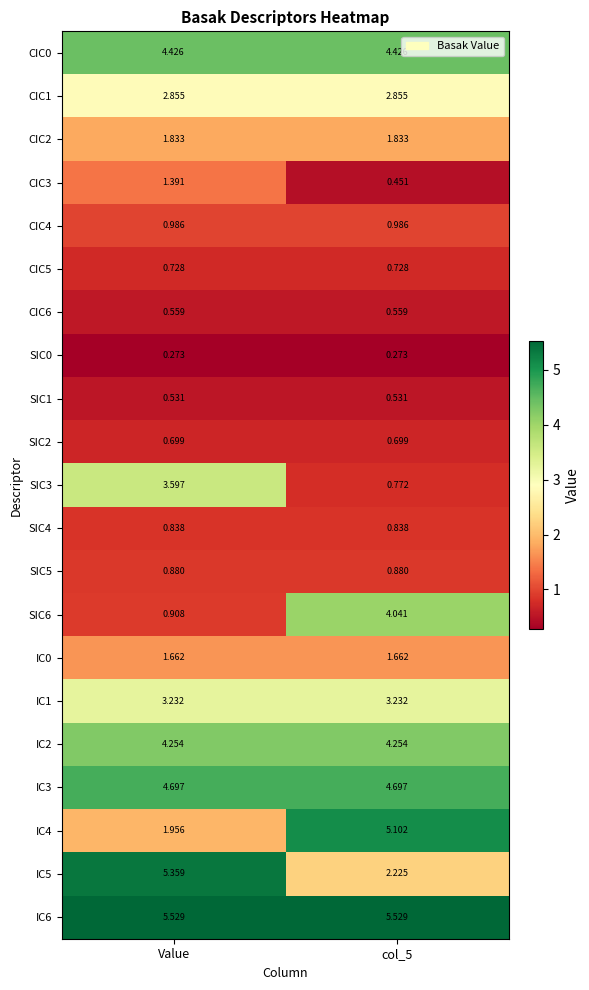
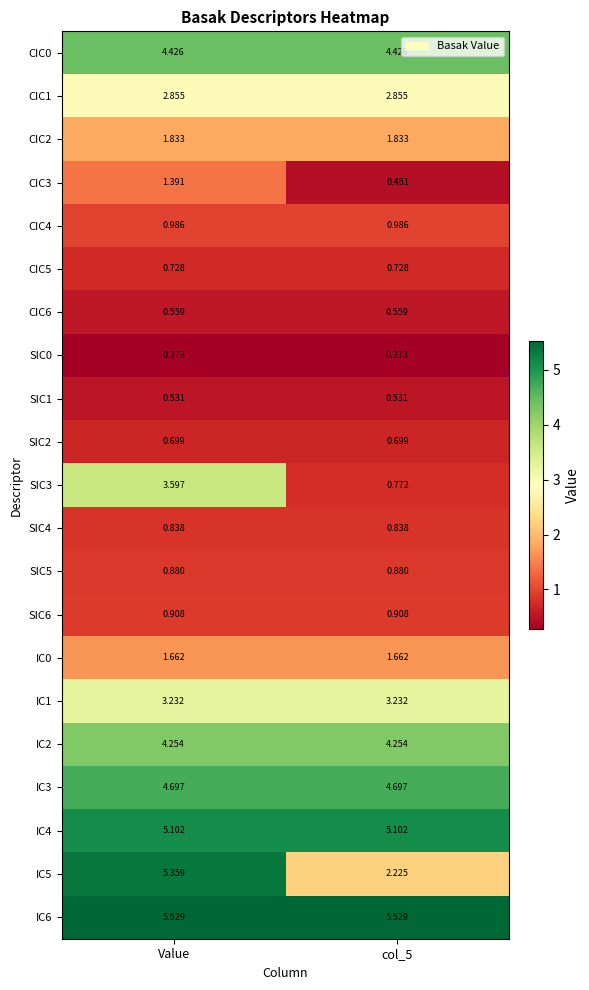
SIC6, col_5: 4.041 -> 0.908
IC4, Value: 1.956 -> 5.102
